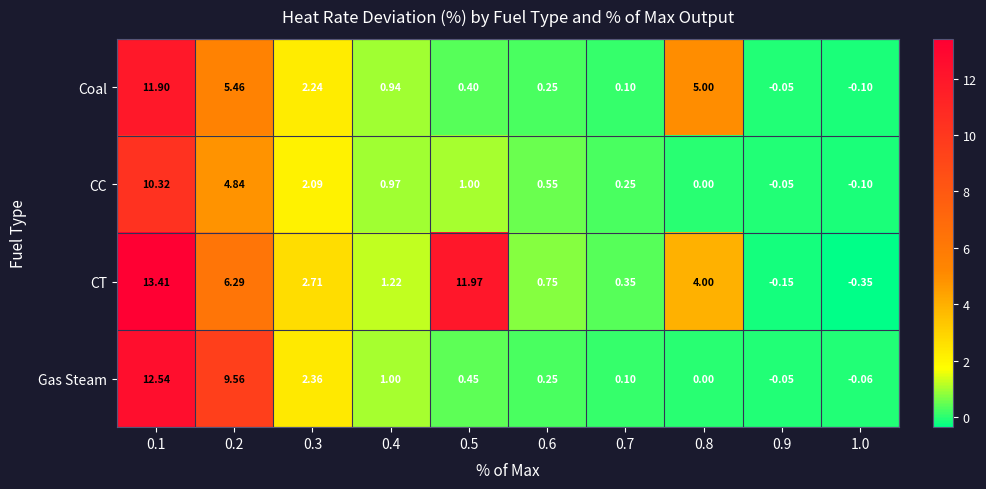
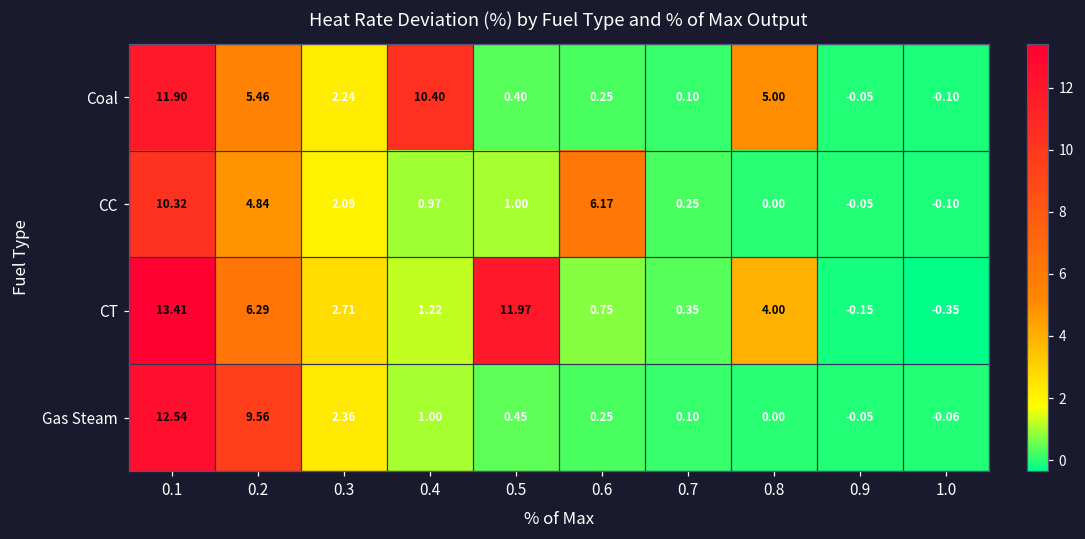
Coal, 0.4: 0.94 -> 10.40
CC, 0.6: 0.55 -> 6.17
